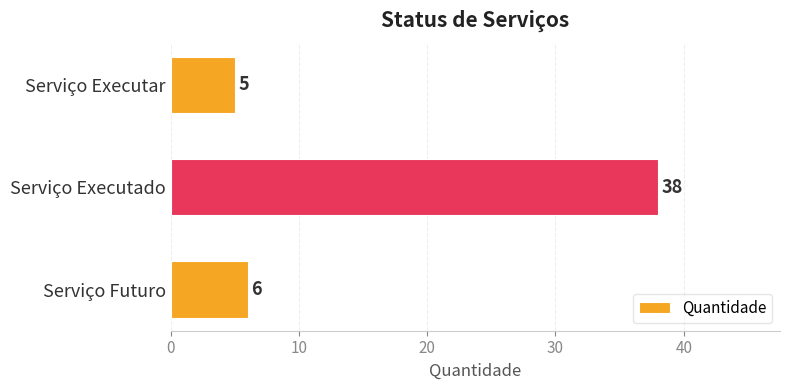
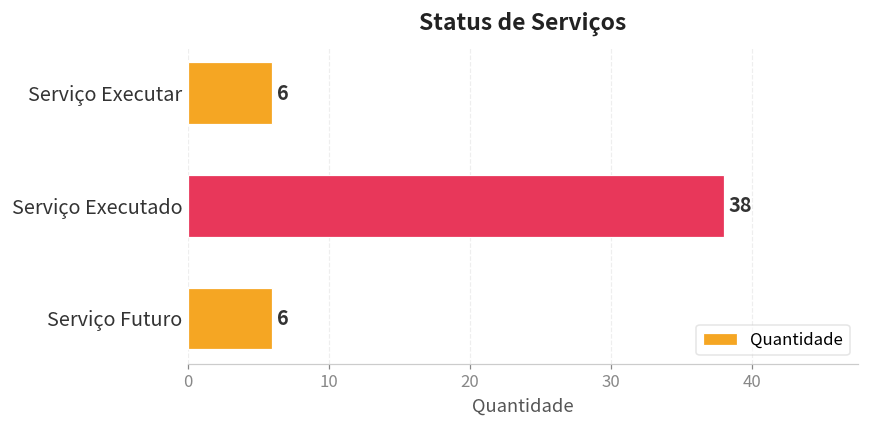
Serviço Executar: 5 -> 6
